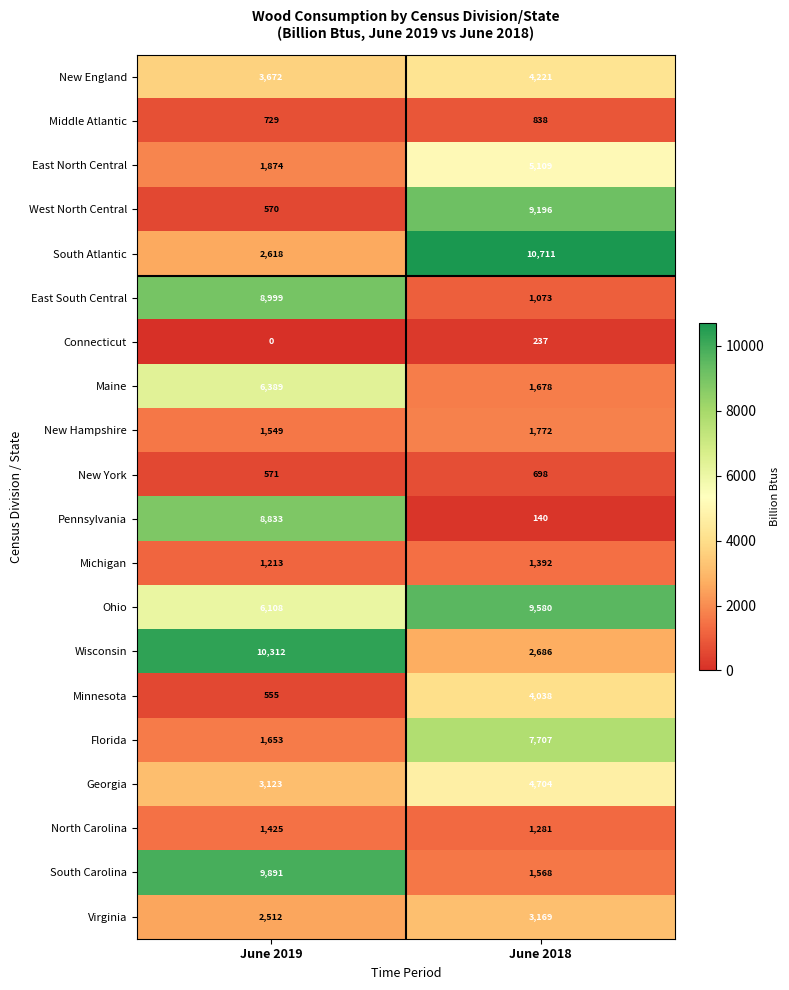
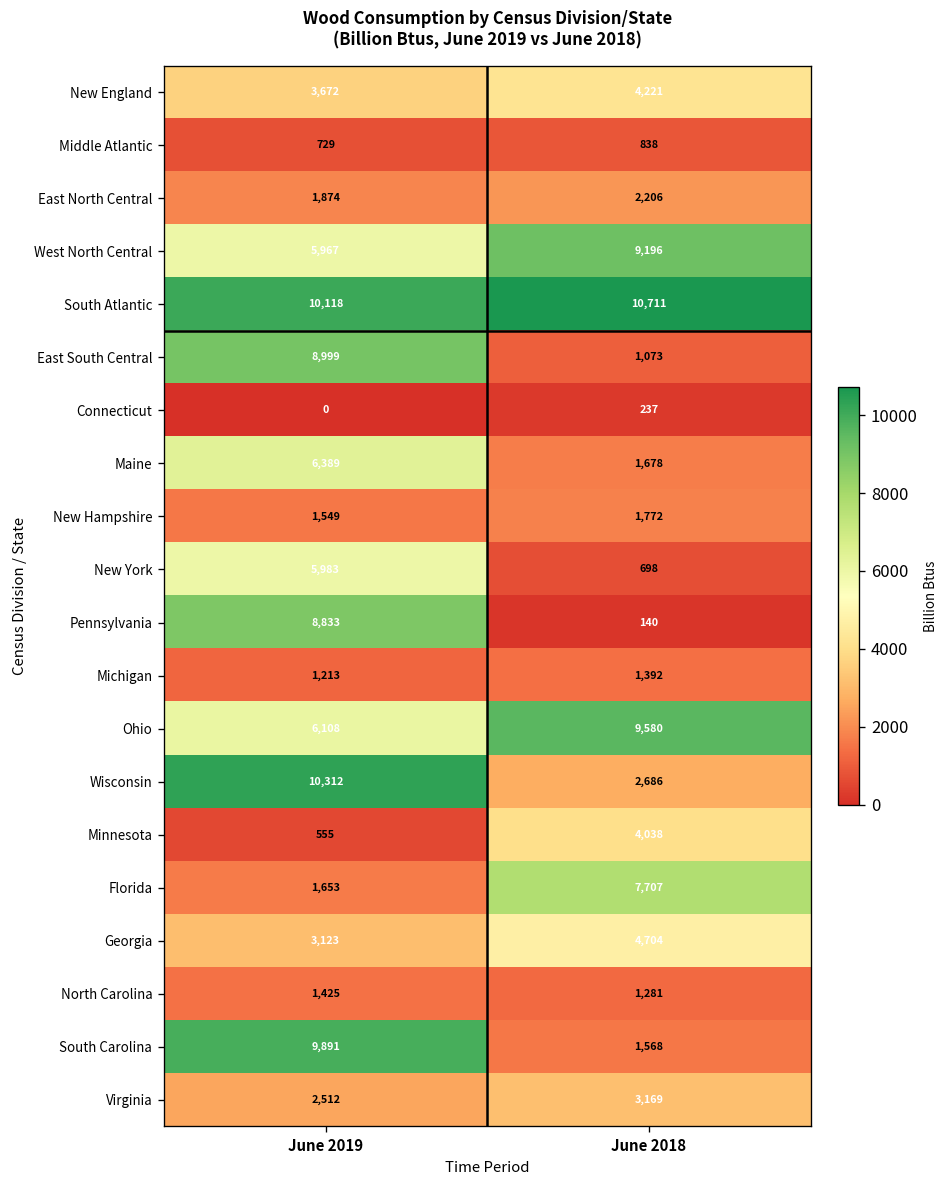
East North Central, June 2018: 5,109 -> 2,206
West North Central, June 2019: 570 -> 5,967
South Atlantic, June 2019: 2,618 -> 10,118
New York, June 2019: 571 -> 5,983
